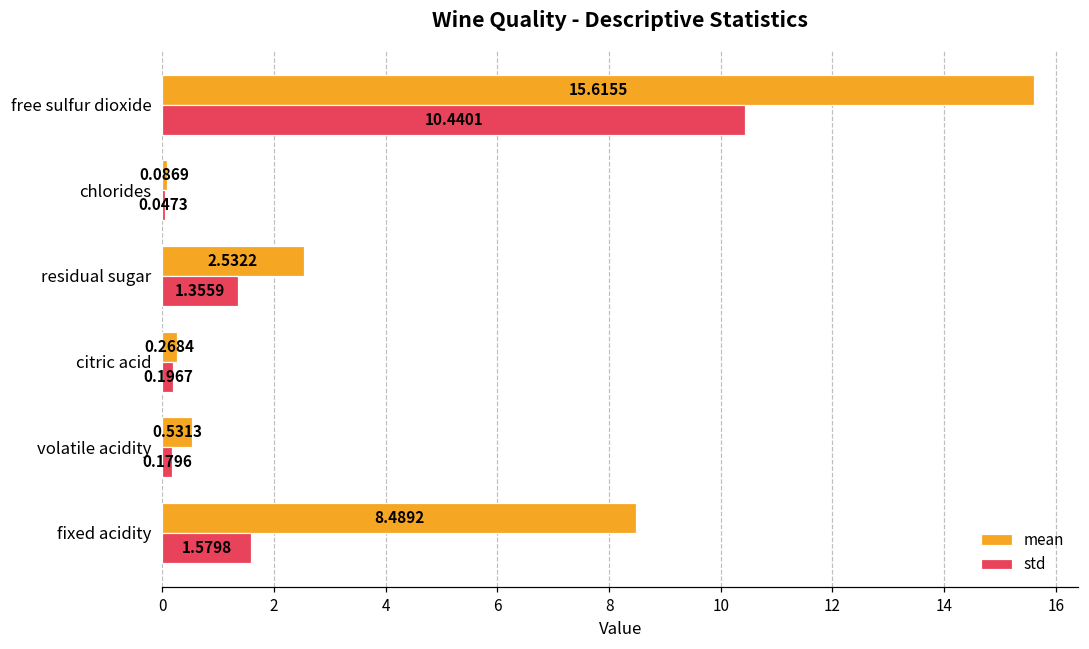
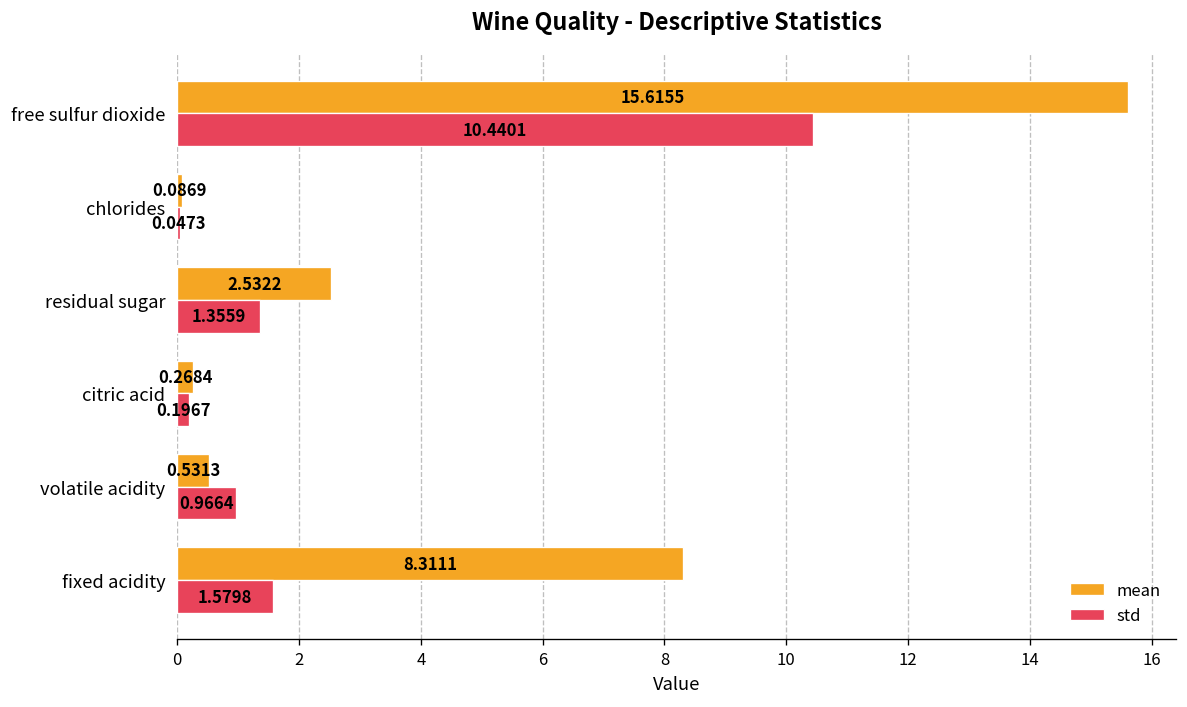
std, volatile acidity: 0.1796 -> 0.9664
mean, fixed acidity: 8.4892 -> 8.3111
